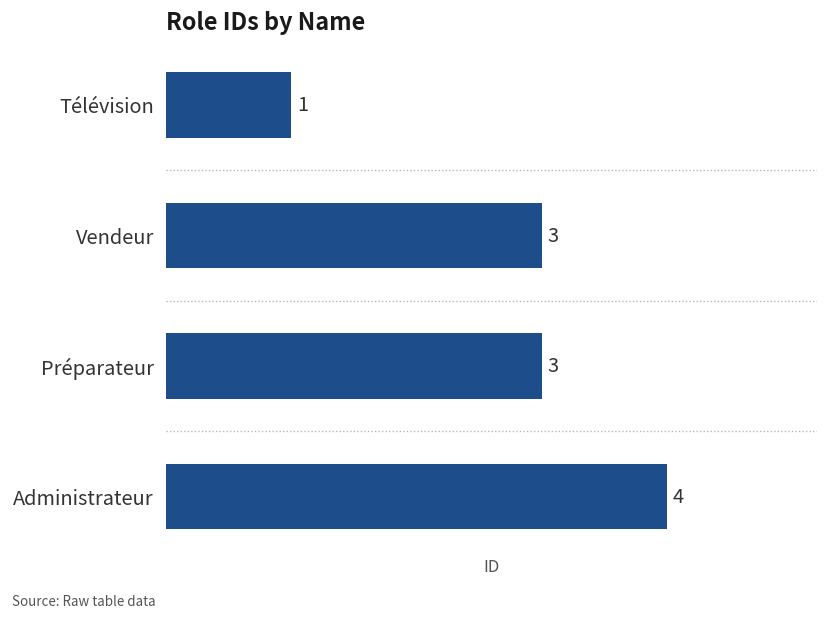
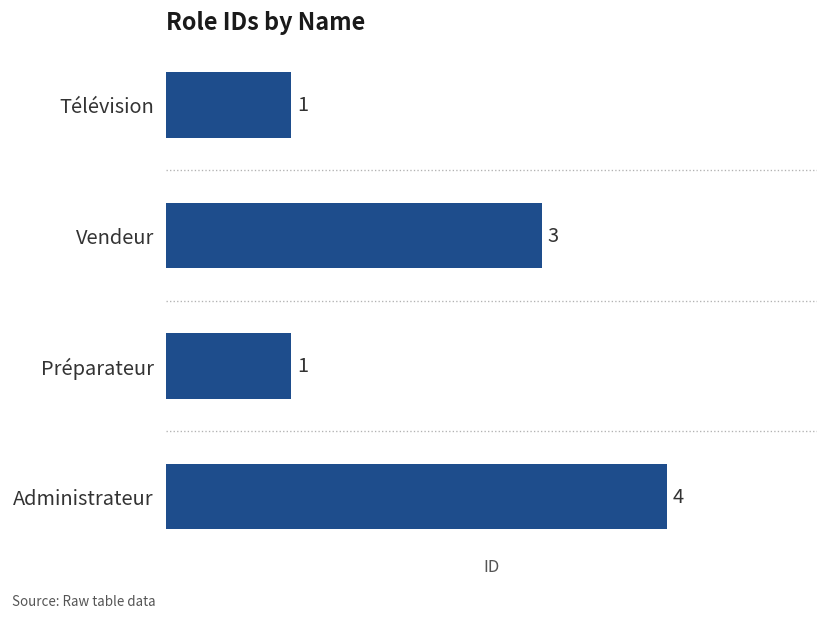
Préparateur: 3 -> 1
